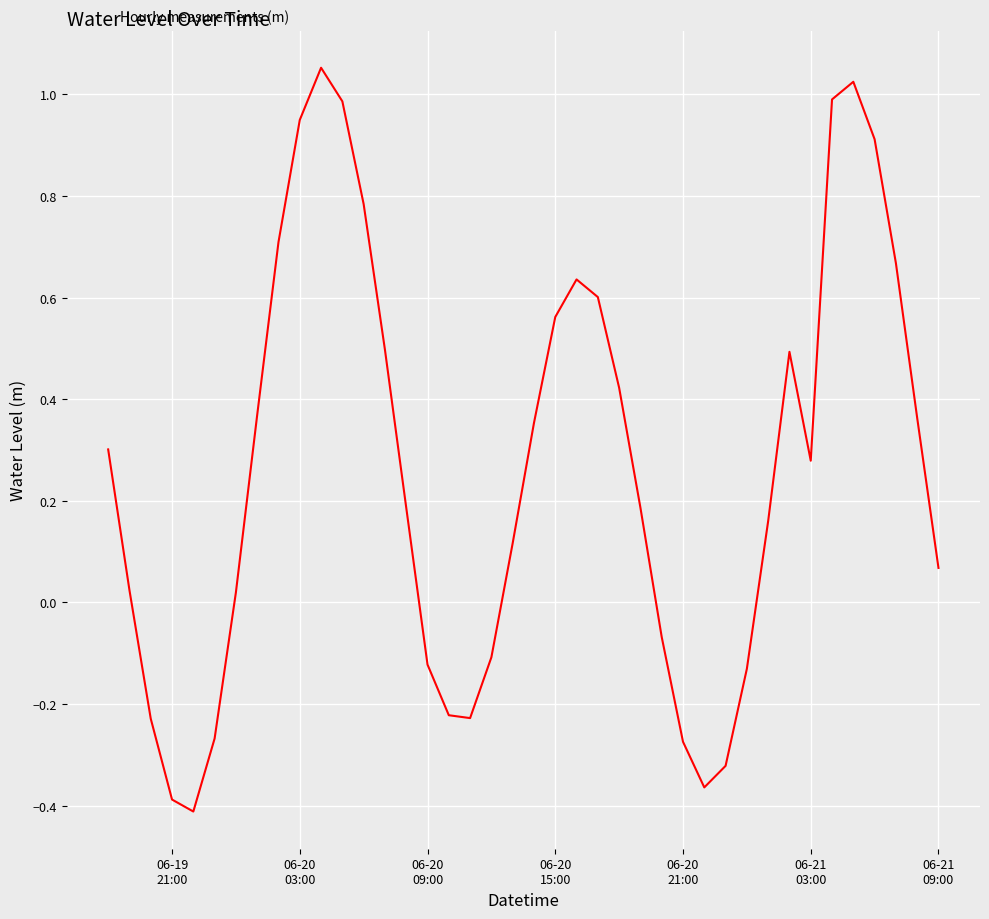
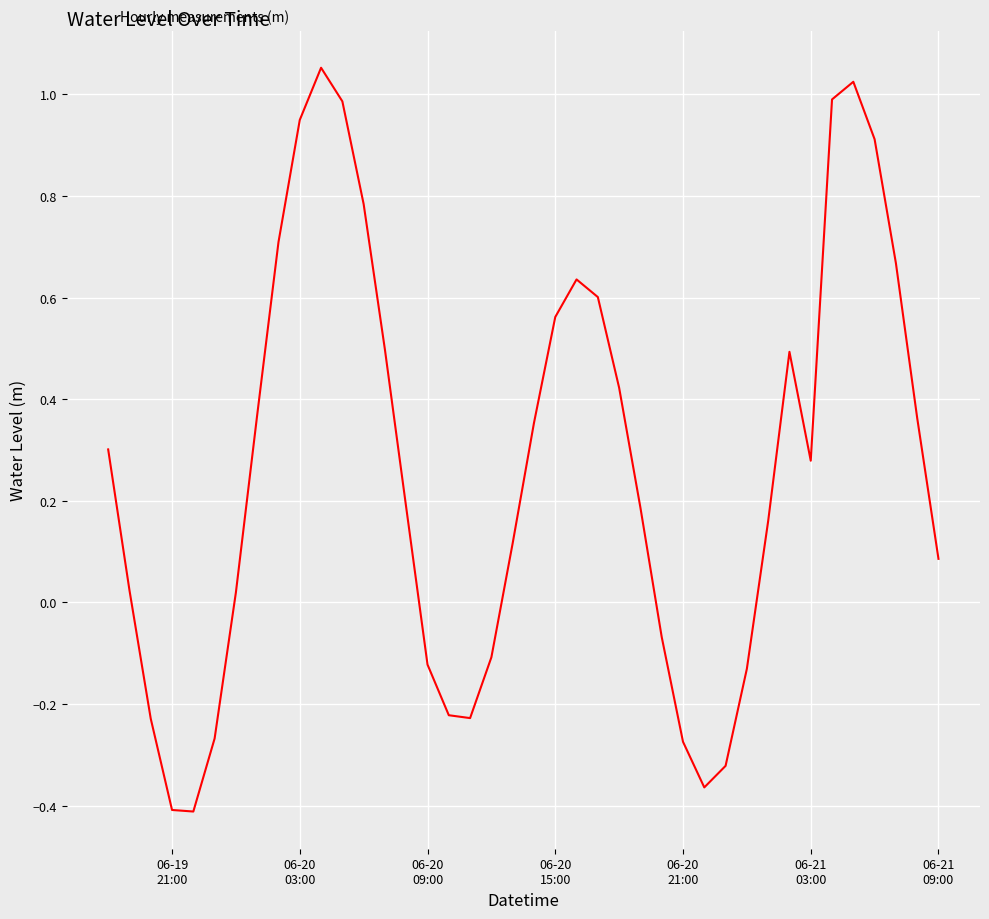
06-19 21:00: -0.39 -> -0.41
06-21 09:00: 0.07 -> 0.09
